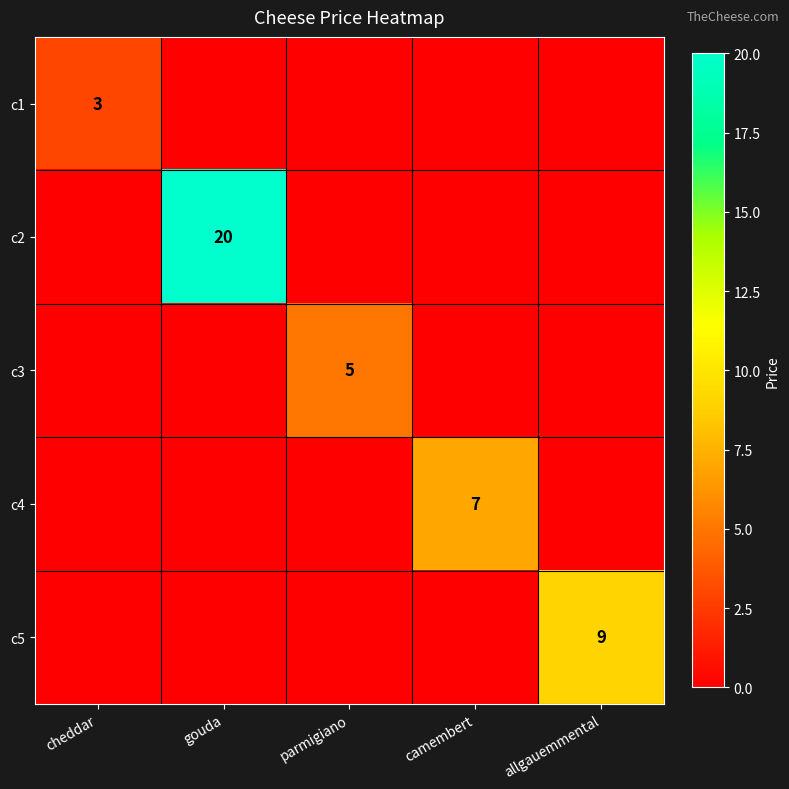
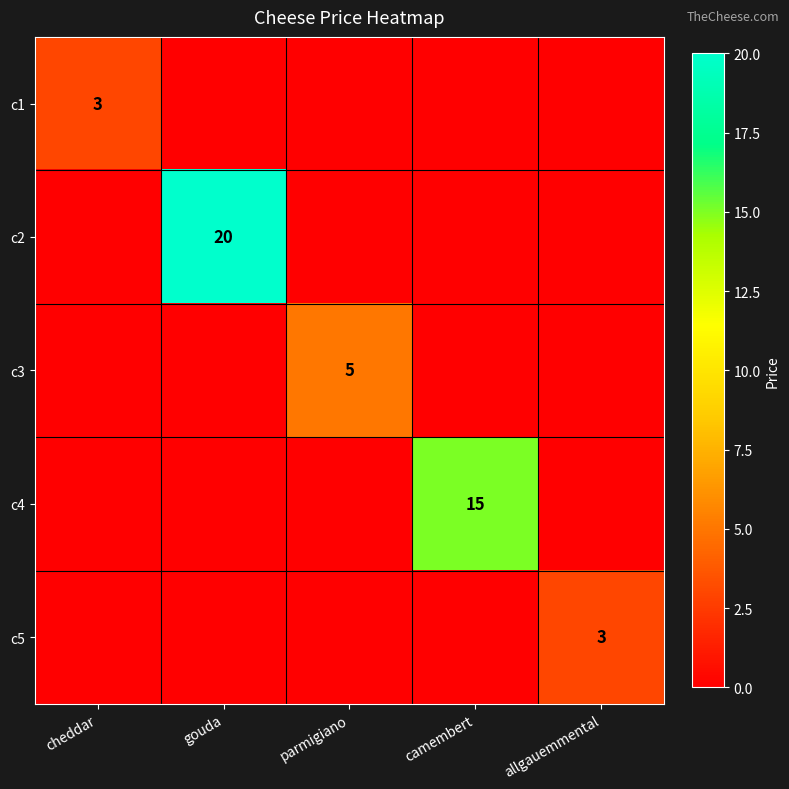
c4, camembert: 7 -> 15
c5, allgauemmental: 9 -> 3
